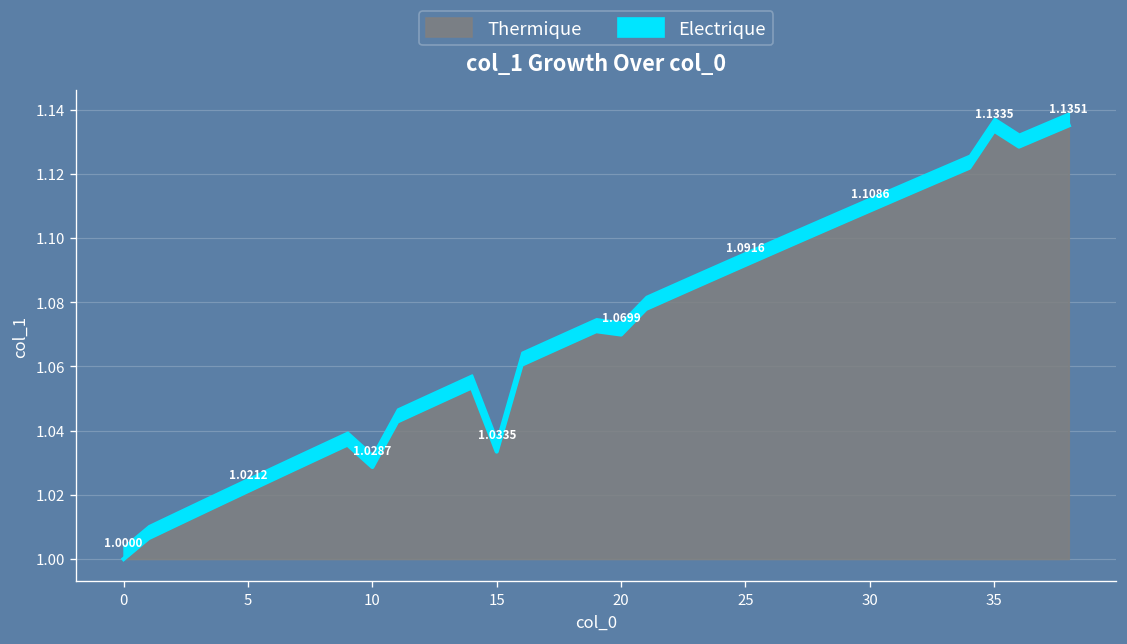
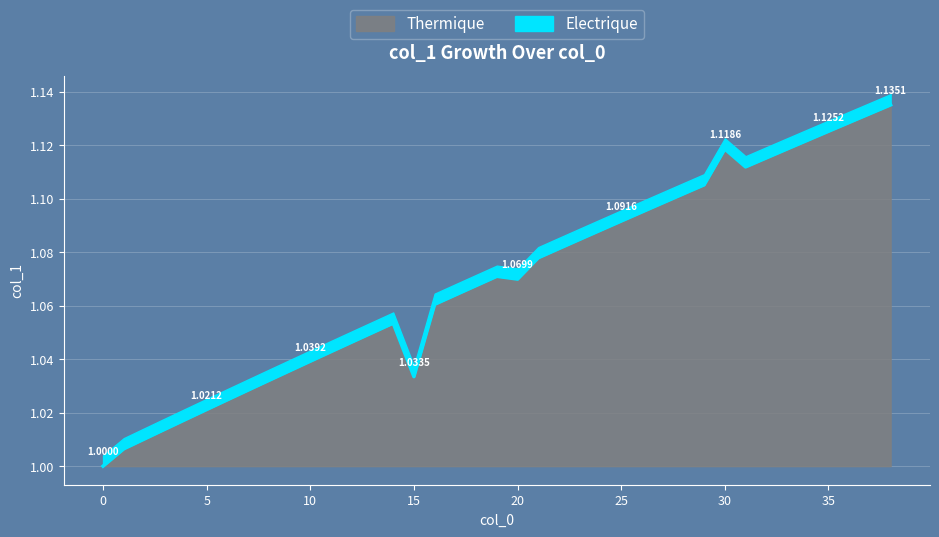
Thermique, 10: 1.0287 -> 1.0392
Thermique, 30: 1.1086 -> 1.1186
Thermique, 35: 1.1335 -> 1.1252
